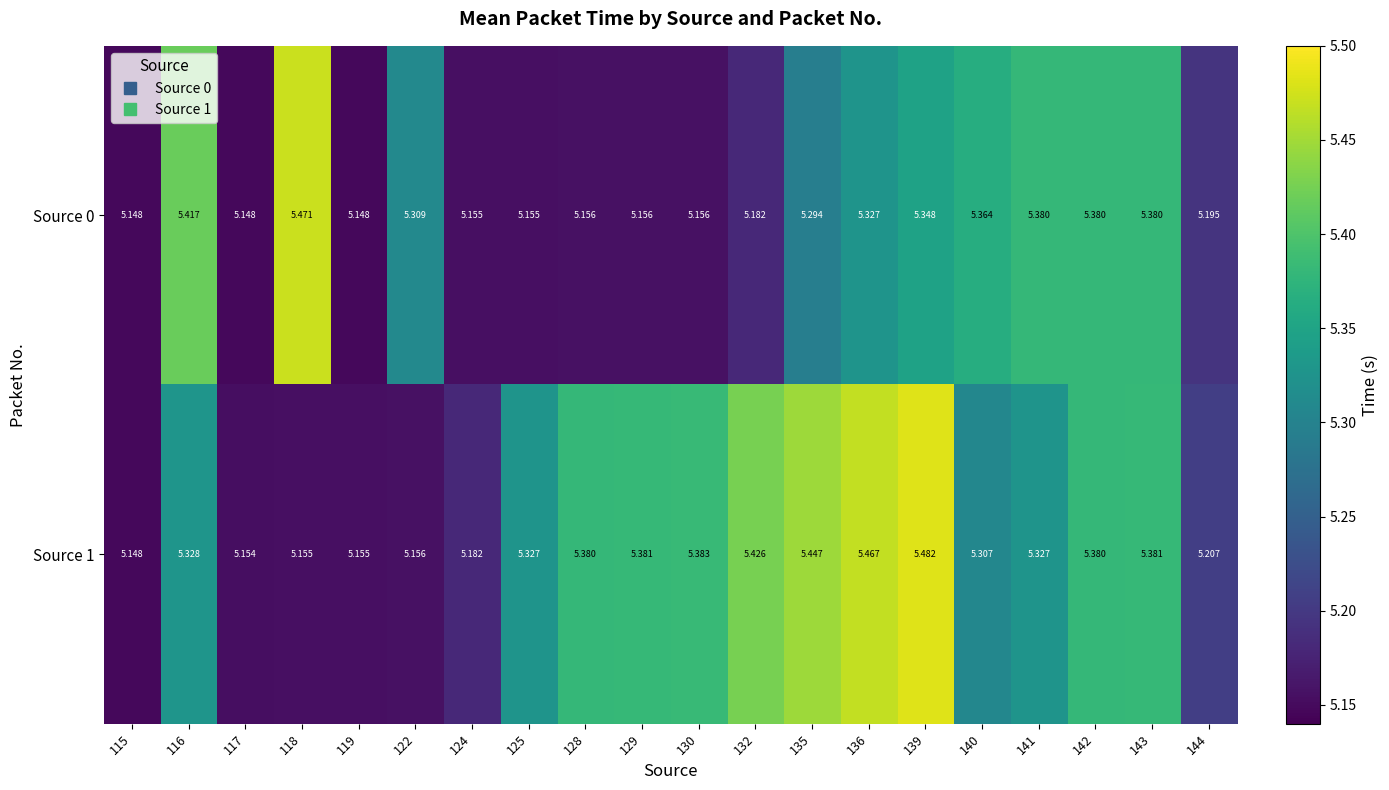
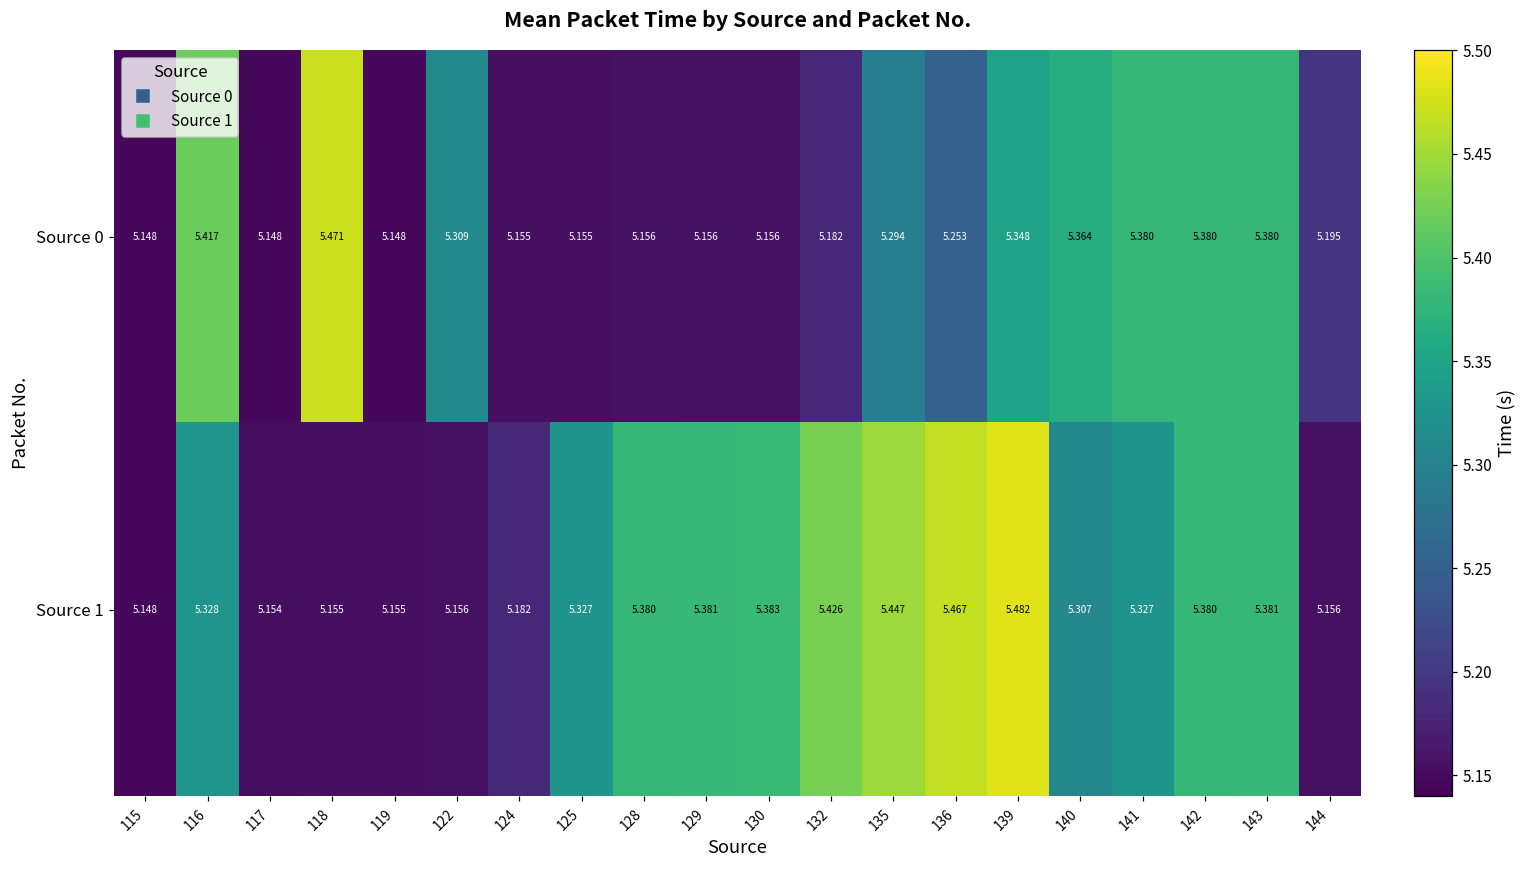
Source 0, 136: 5.327 -> 5.253
Source 1, 144: 5.207 -> 5.156
